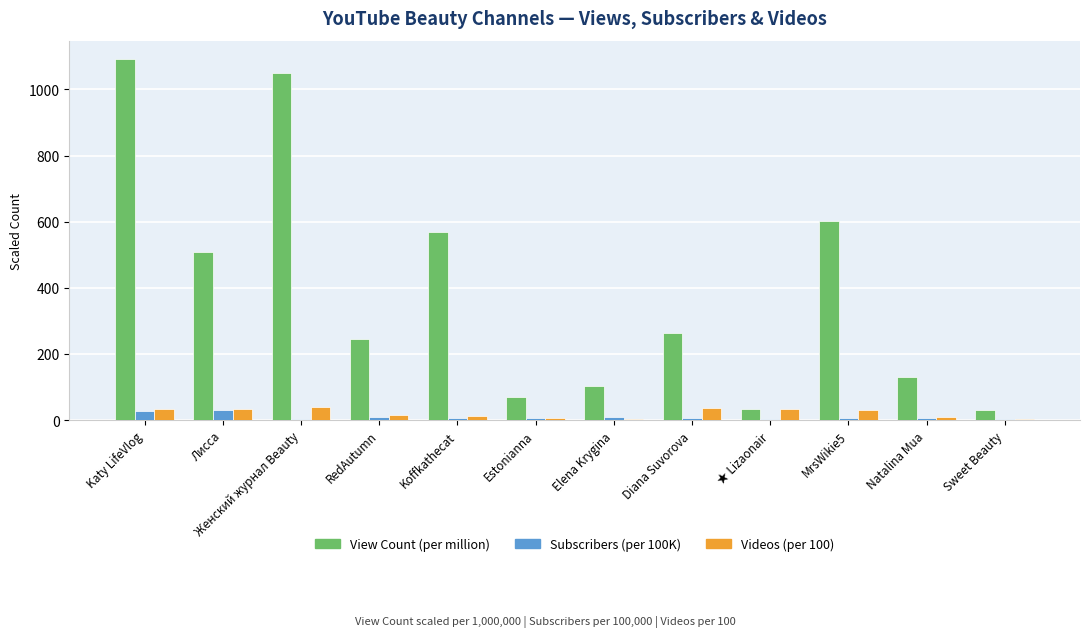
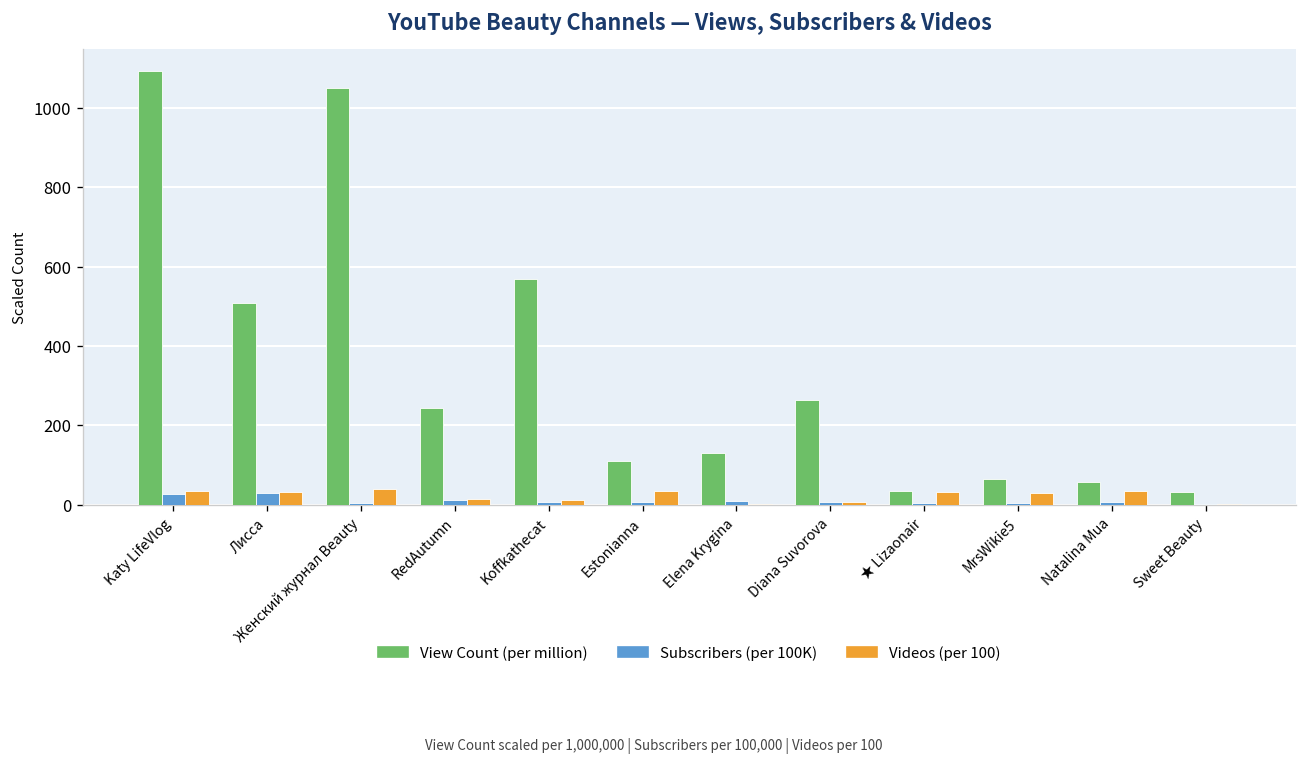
View Count (per million), Estonianna: 70 -> 110
Videos (per 100), Estonianna: 10 -> 40
View Count (per million), Elena Krygina: 100 -> 130
Videos (per 100), Diana Suvorova: 40 -> 10
View Count (per million), MrsWikie5: 600 -> 70
View Count (per million), Natalina Mua: 130 -> 60
Videos (per 100), Natalina Mua: 10 -> 30
